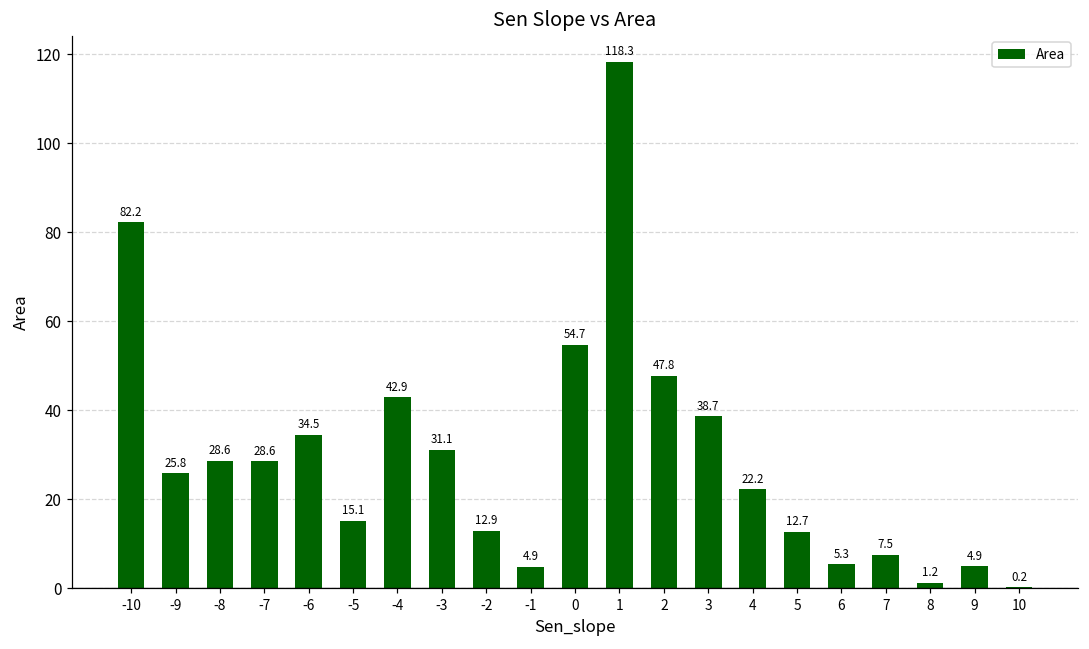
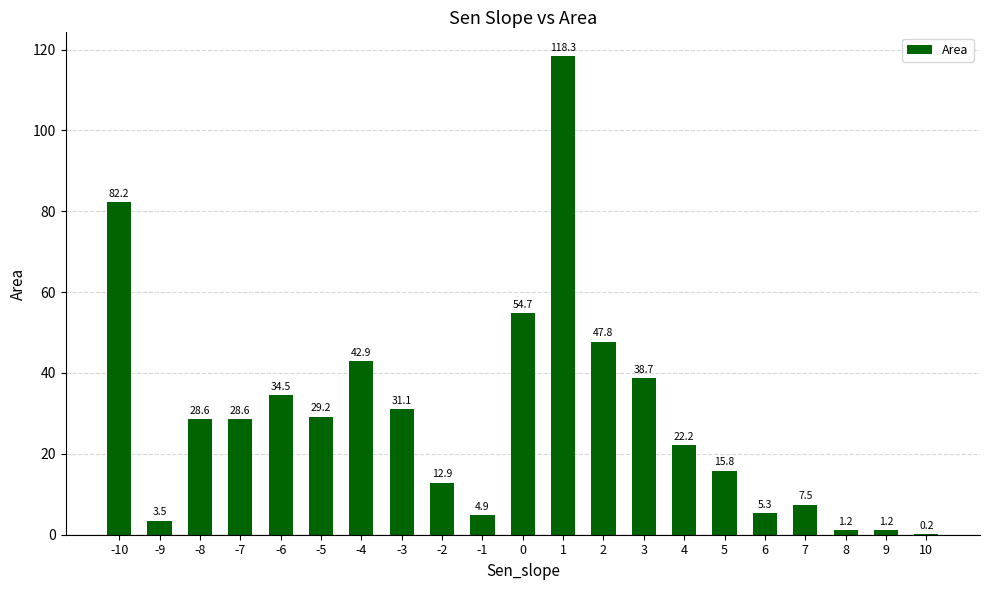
-9: 25.8 -> 3.5
-5: 15.1 -> 29.2
5: 12.7 -> 15.8
9: 4.9 -> 1.2
